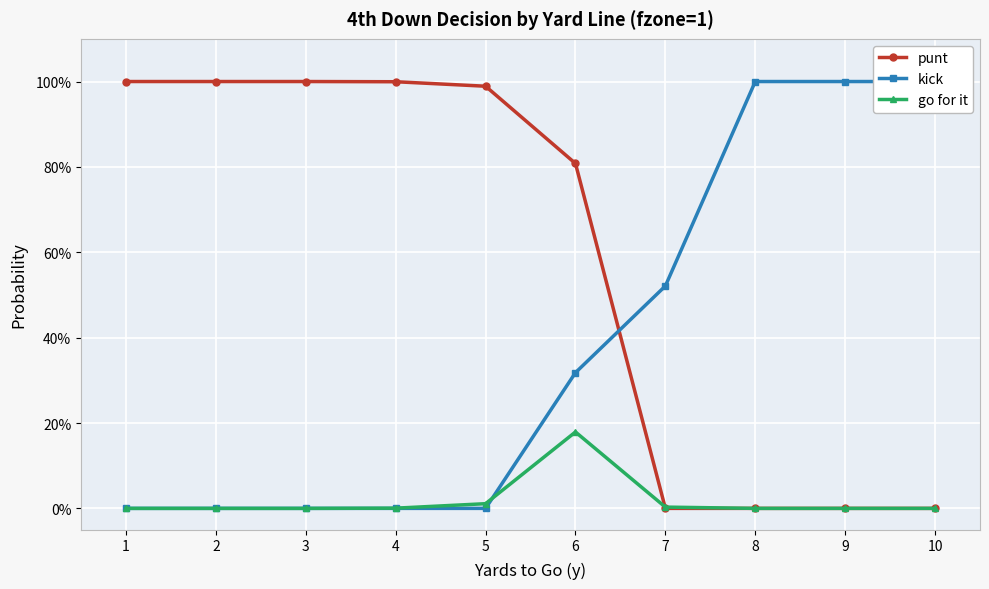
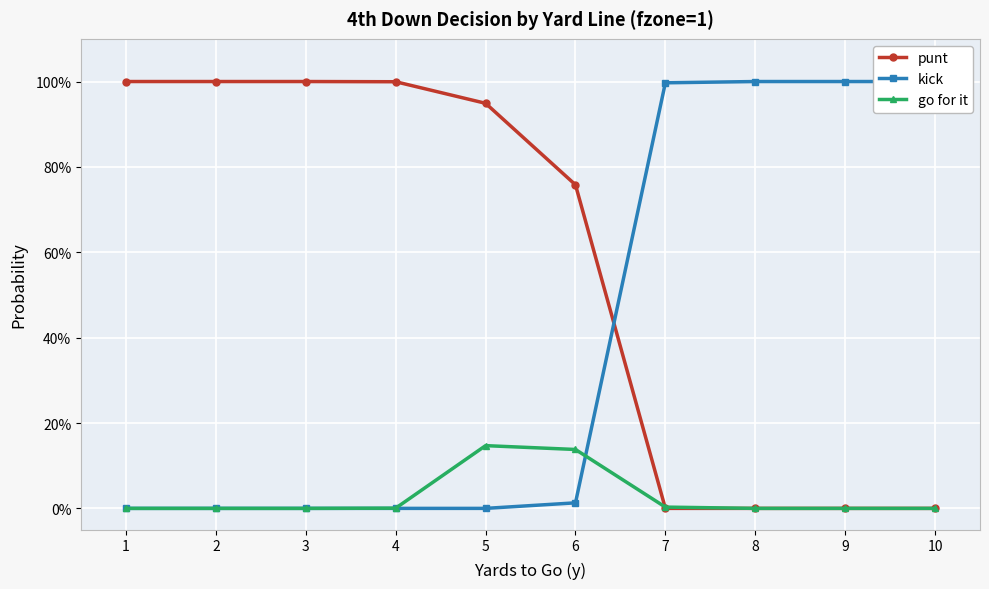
punt, 5: 99% -> 95%
go for it, 5: 1% -> 15%
punt, 6: 81% -> 76%
kick, 6: 32% -> 1%
go for it, 6: 18% -> 14%
kick, 7: 52% -> 100%
